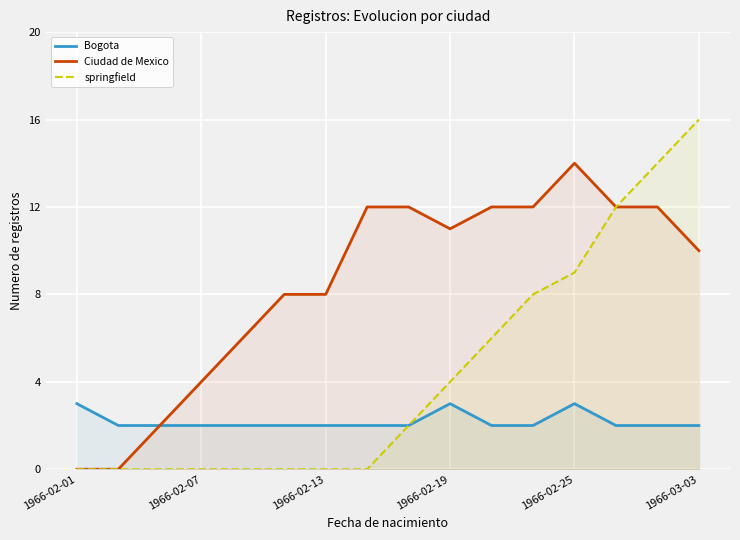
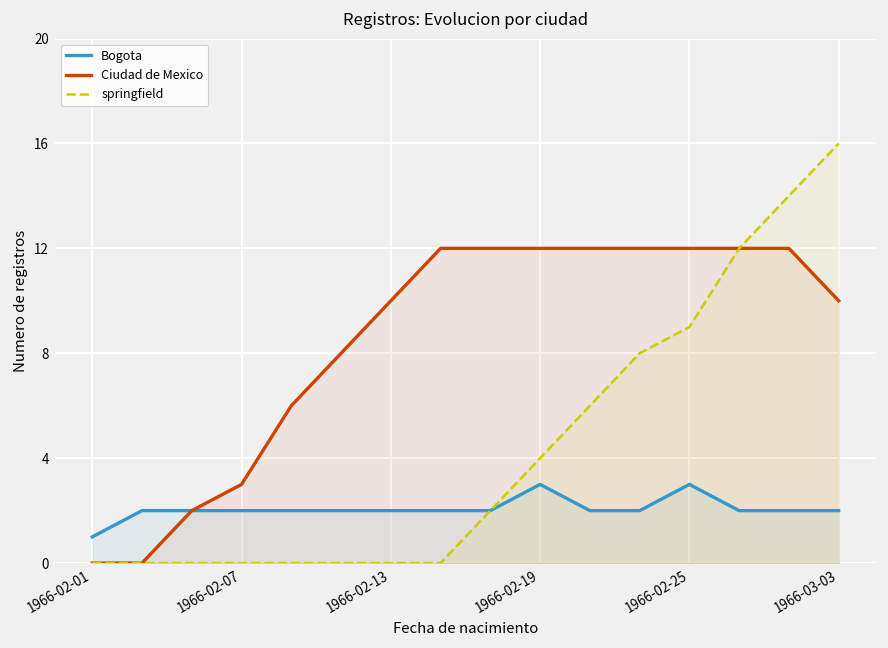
Bogota, 1966-02-01: 3 -> 1
Ciudad de Mexico, 1966-02-07: 4 -> 3
Ciudad de Mexico, 1966-02-13: 8 -> 10
Ciudad de Mexico, 1966-02-19: 11 -> 12
Ciudad de Mexico, 1966-02-25: 14 -> 12
